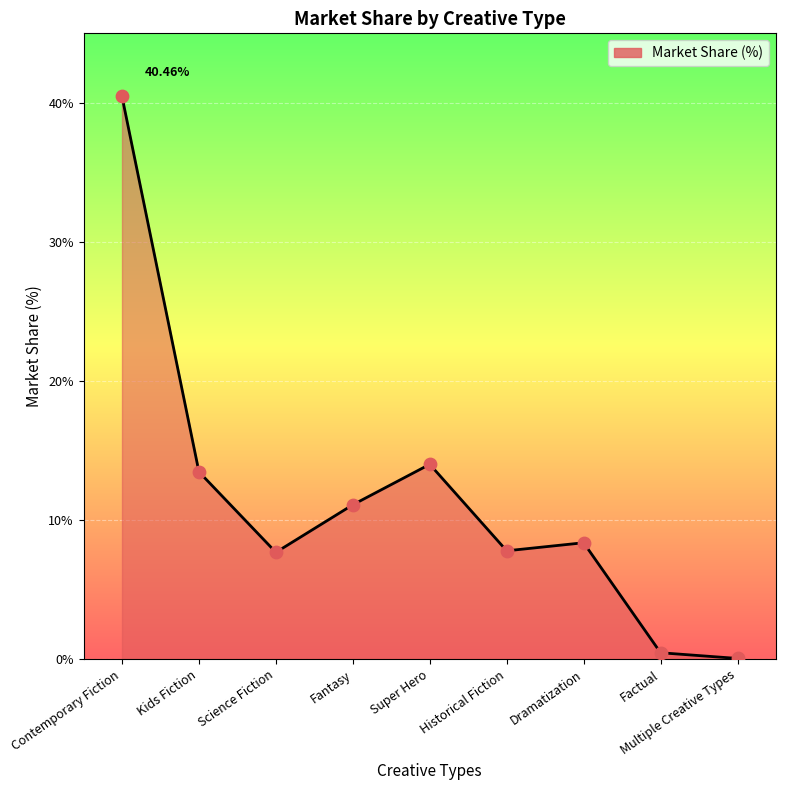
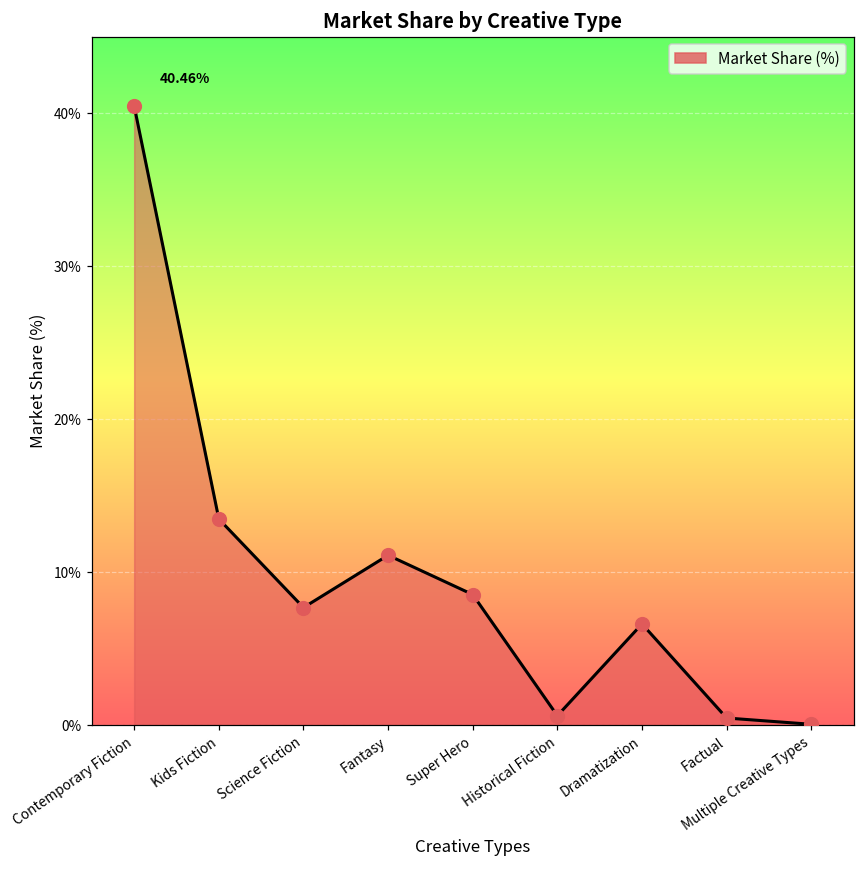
Super Hero: 14.0% -> 8.5%
Historical Fiction: 7.8% -> 0.6%
Dramatization: 8.4% -> 6.6%
